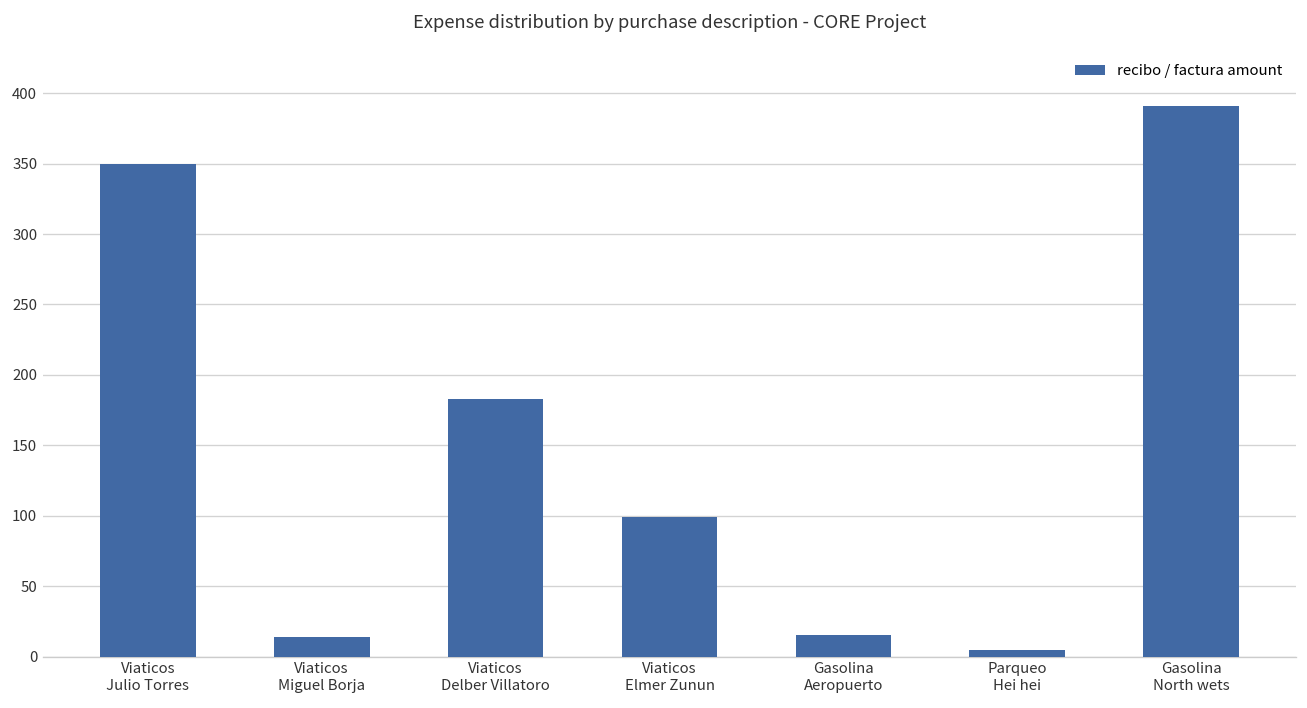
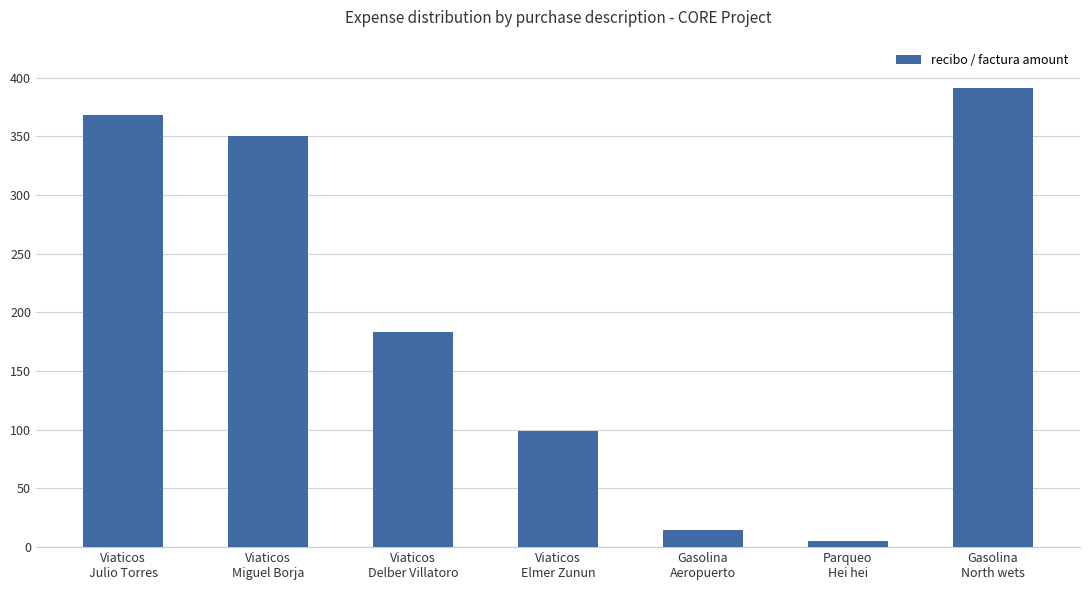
Viaticos Julio Torres: 350 -> 368
Viaticos Miguel Borja: 14 -> 350
